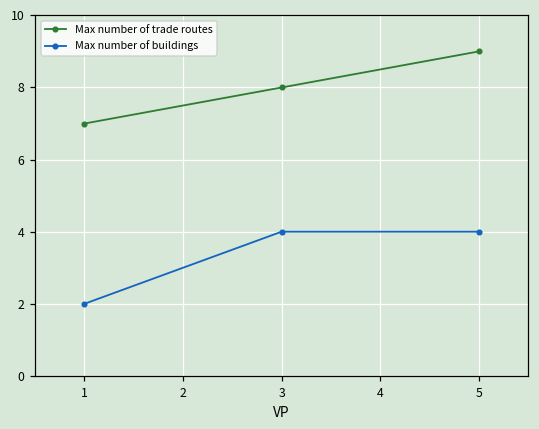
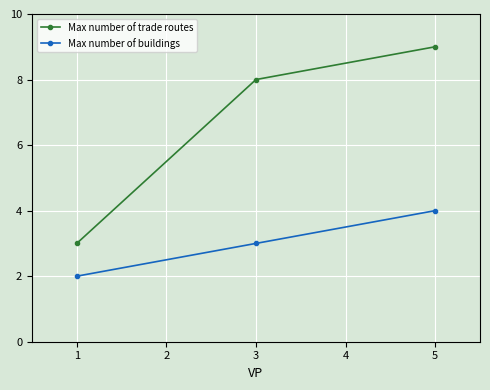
Max number of trade routes, 1: 7 -> 3
Max number of buildings, 3: 4 -> 3
